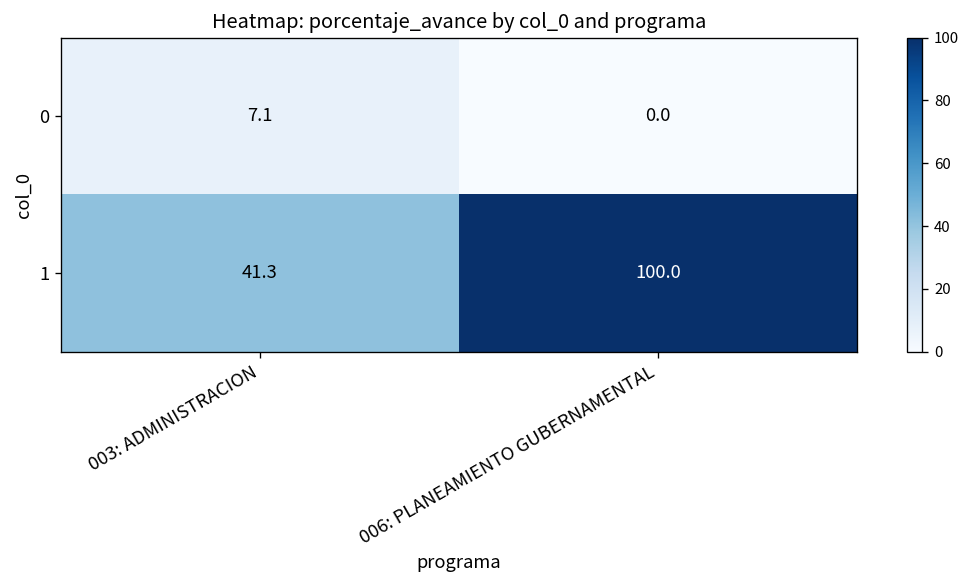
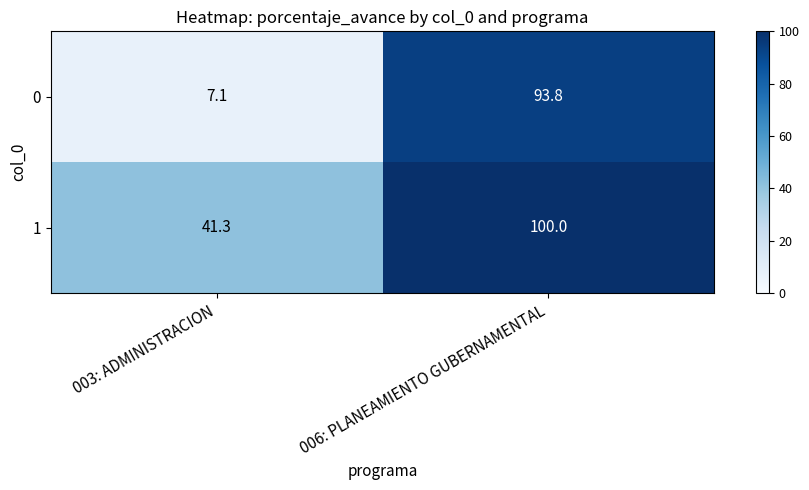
0, 006: PLANEAMIENTO GUBERNAMENTAL: 0.0 -> 93.8
